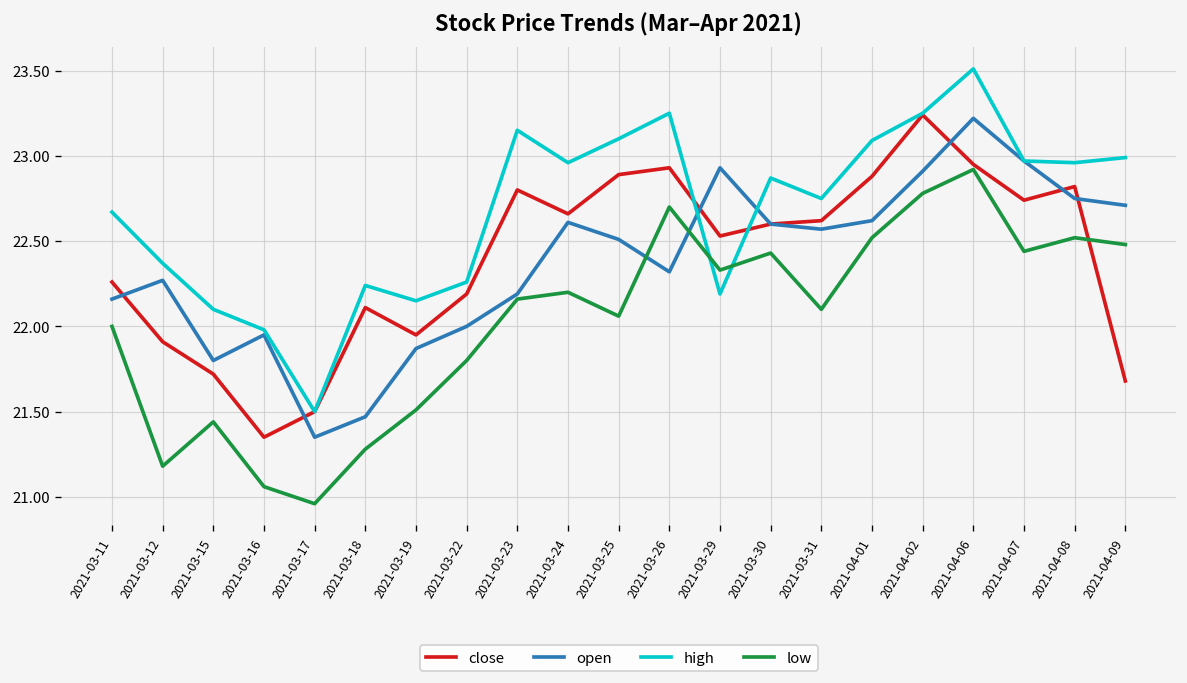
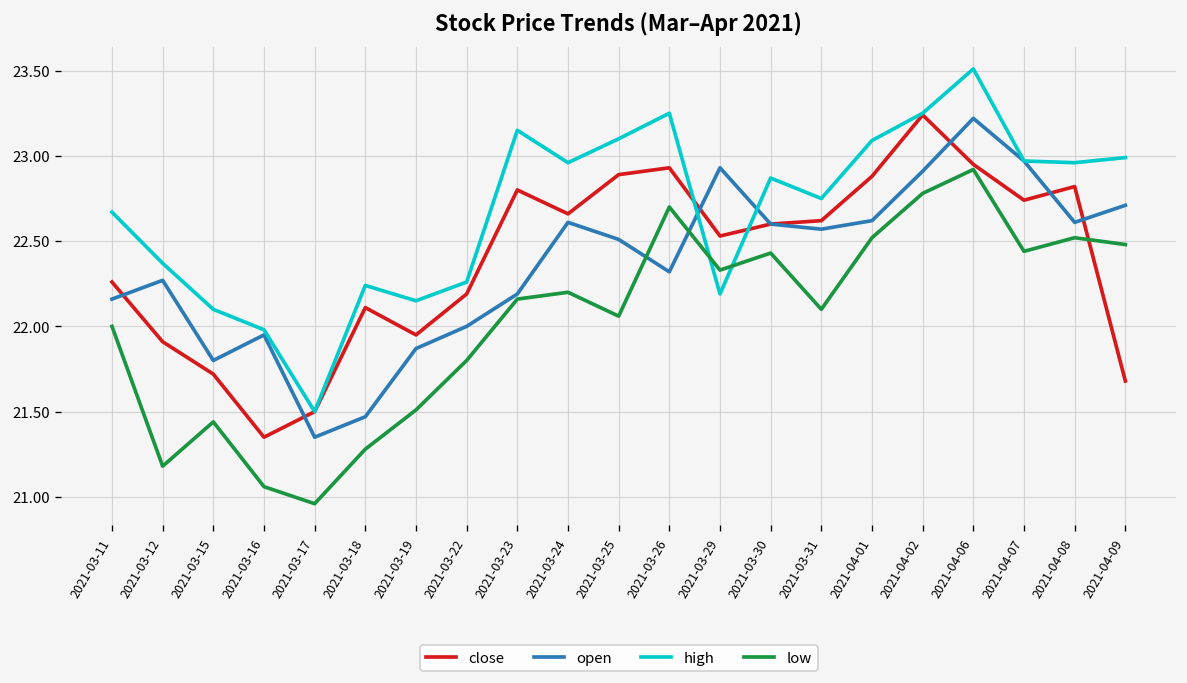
open, 2021-04-08: 22.75 -> 22.61
